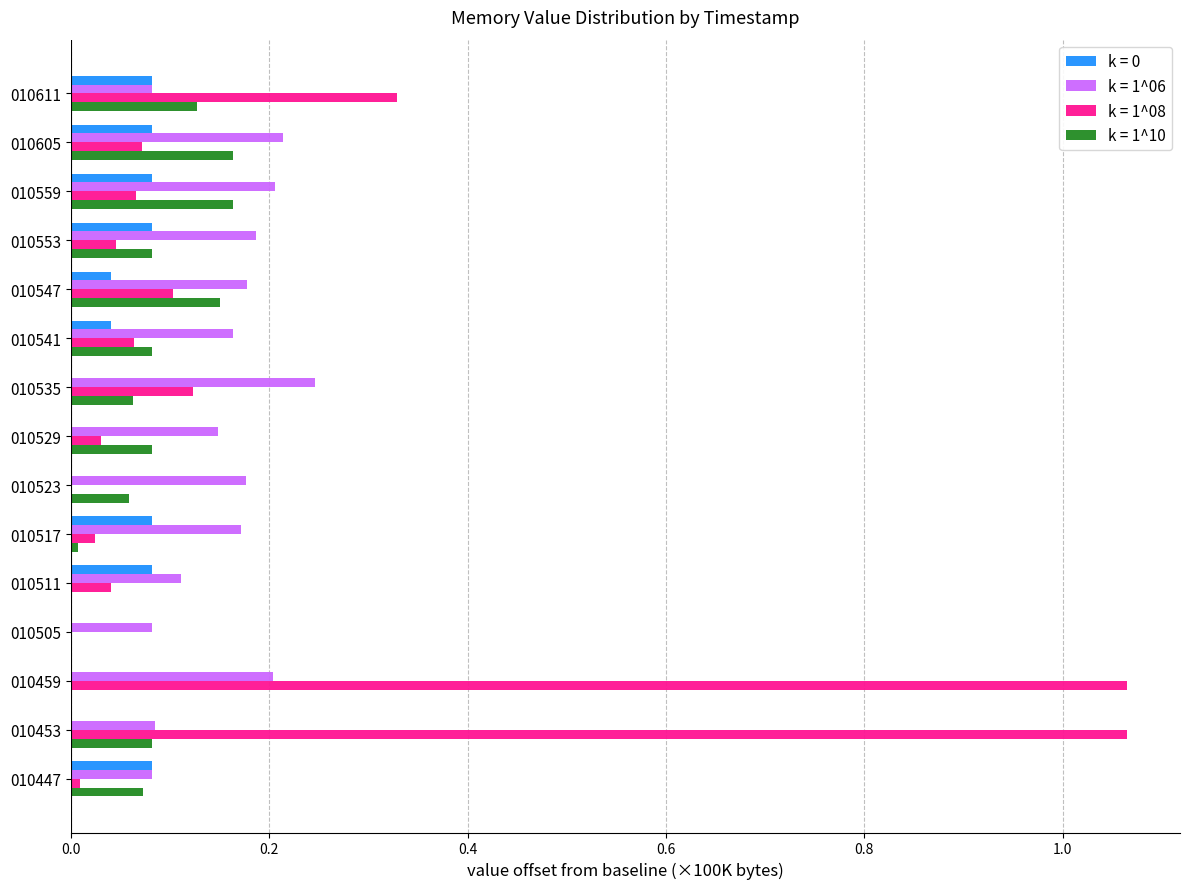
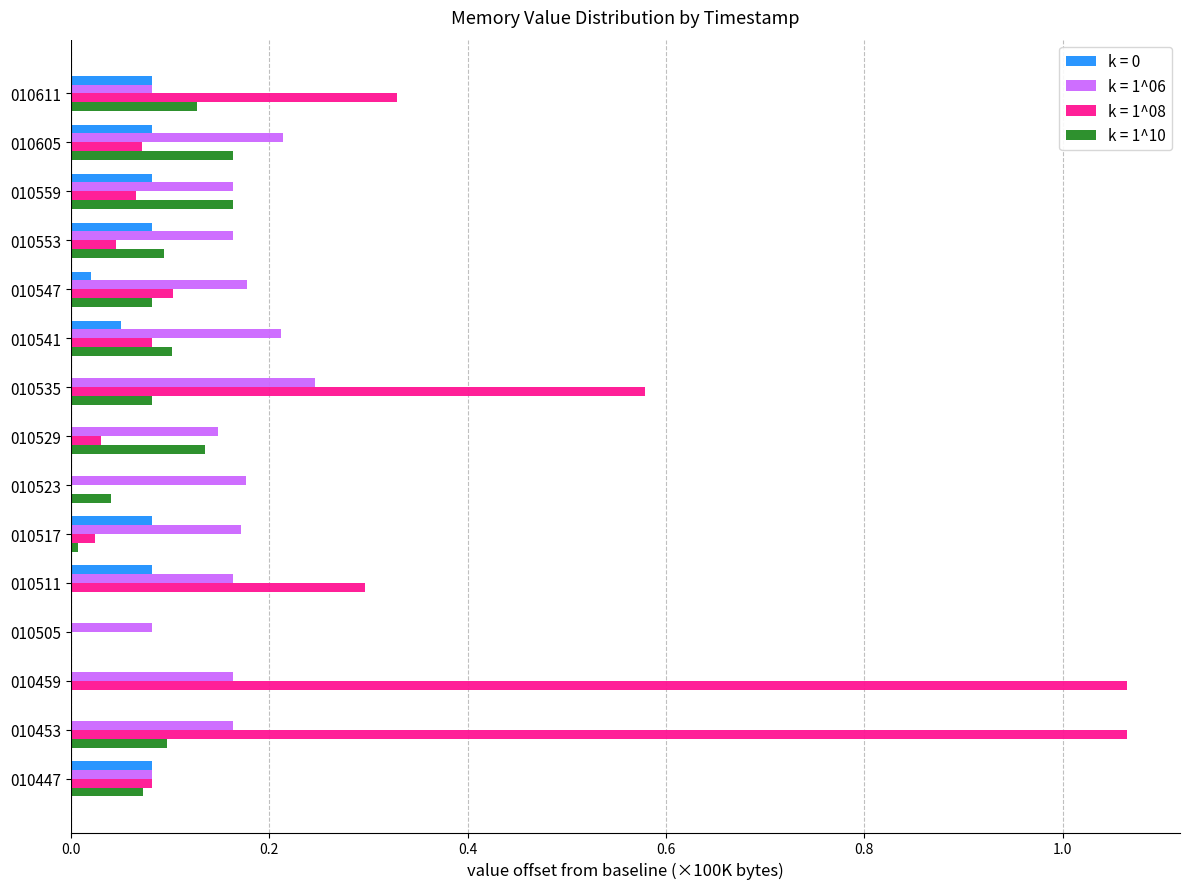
k = 1^06, 010559: 0.21 -> 0.16
k = 1^06, 010553: 0.19 -> 0.16
k = 1^10, 010553: 0.08 -> 0.09
k = 0, 010547: 0.04 -> 0.02
k = 1^10, 010547: 0.15 -> 0.08
k = 0, 010541: 0.04 -> 0.05
k = 1^06, 010541: 0.16 -> 0.21
k = 1^08, 010541: 0.06 -> 0.08
k = 1^10, 010541: 0.08 -> 0.10
k = 1^08, 010535: 0.12 -> 0.58
k = 1^10, 010535: 0.06 -> 0.08
k = 1^10, 010529: 0.08 -> 0.14
k = 1^10, 010523: 0.06 -> 0.04
k = 1^06, 010511: 0.11 -> 0.16
k = 1^08, 010511: 0.04 -> 0.30
k = 1^06, 010459: 0.20 -> 0.16
k = 1^06, 010453: 0.08 -> 0.16
k = 1^10, 010453: 0.08 -> 0.10
k = 1^08, 010447: 0.01 -> 0.08
